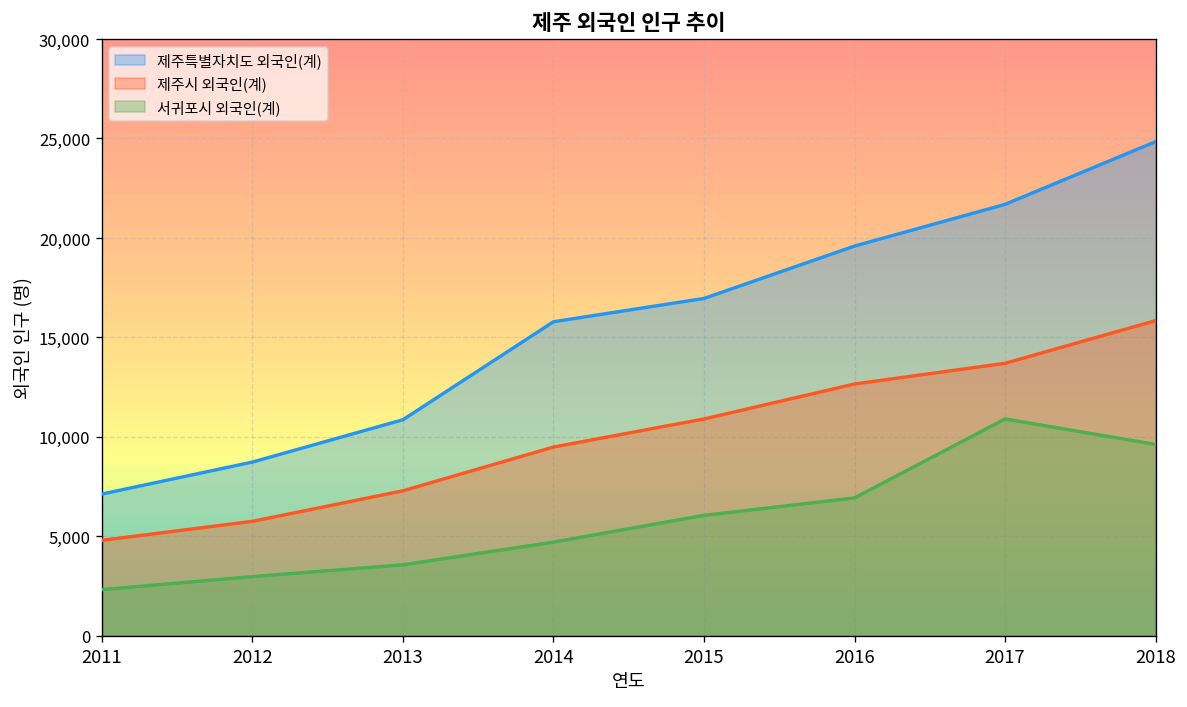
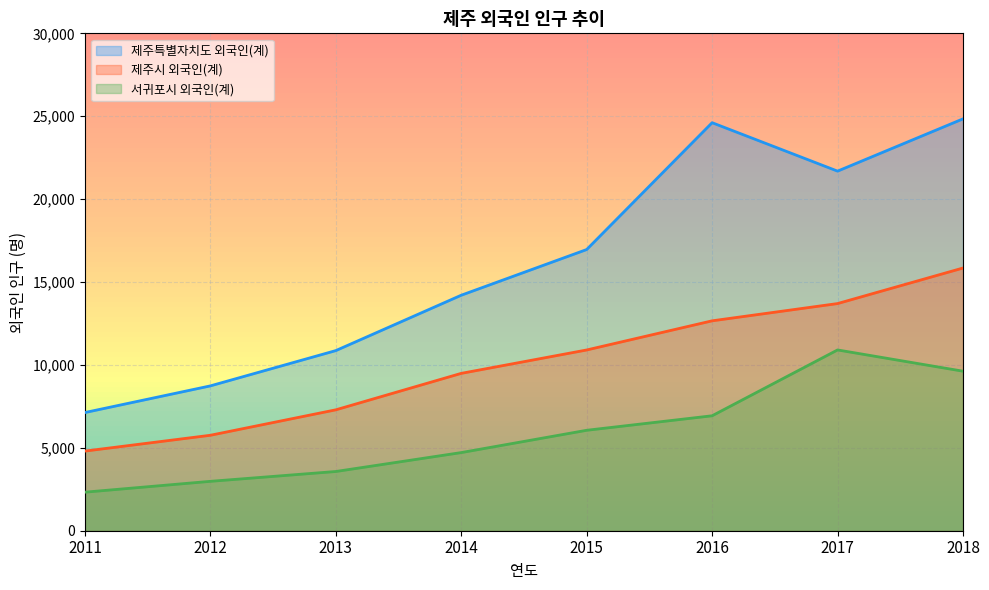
제주특별자치도 외국인(계), 2014: 15,800 -> 14,200
제주특별자치도 외국인(계), 2016: 19,600 -> 24,600
